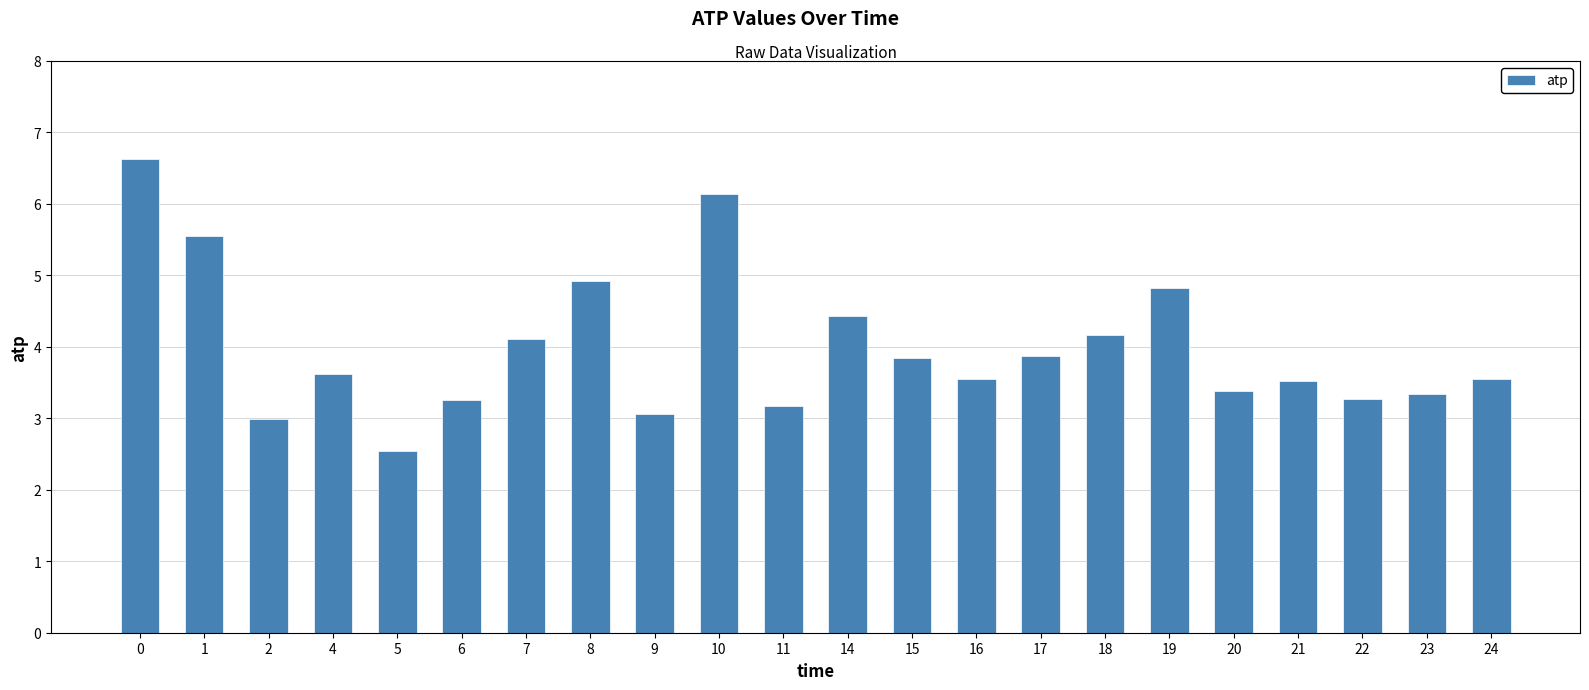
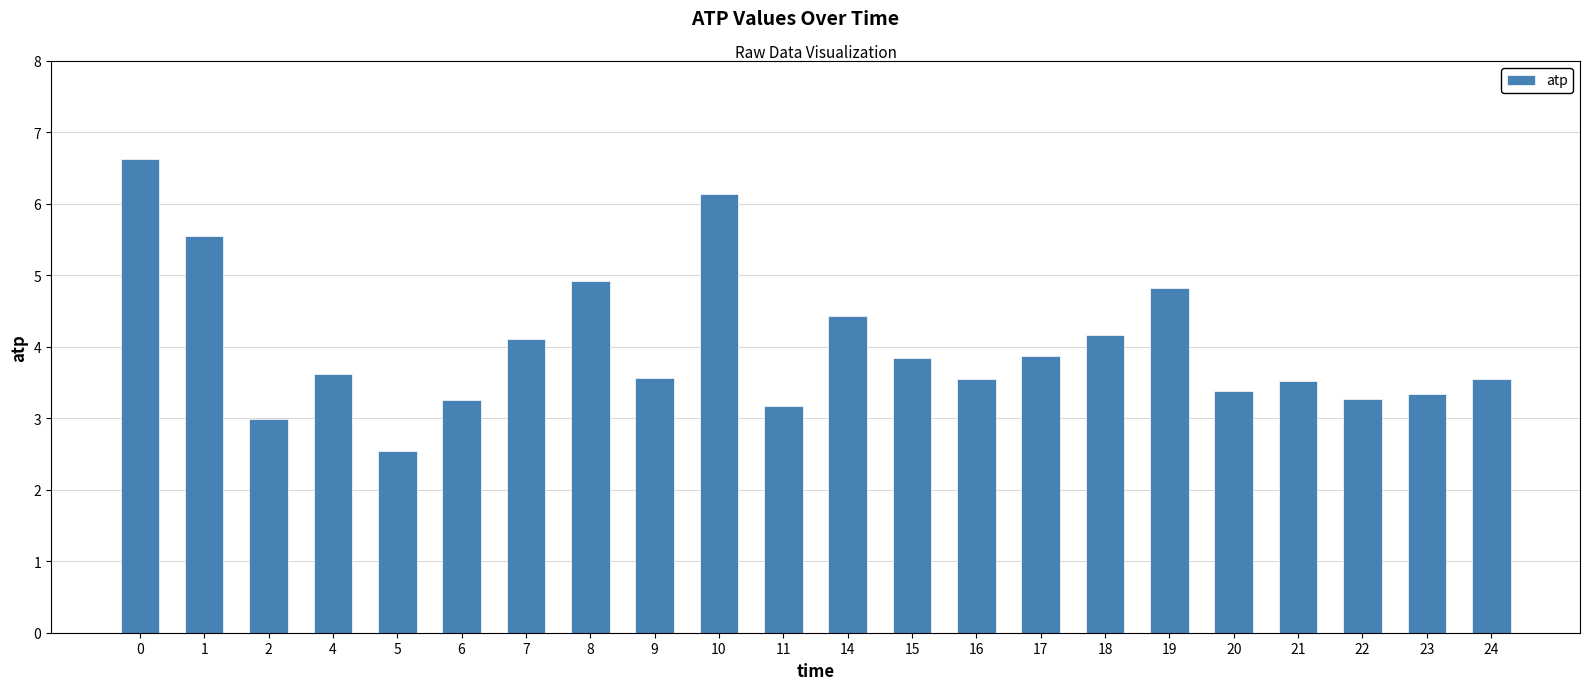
9: 3.1 -> 3.6
